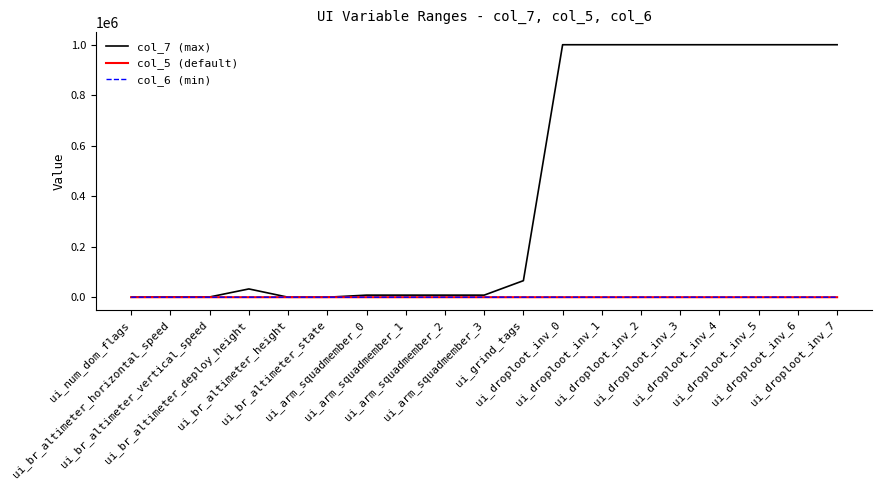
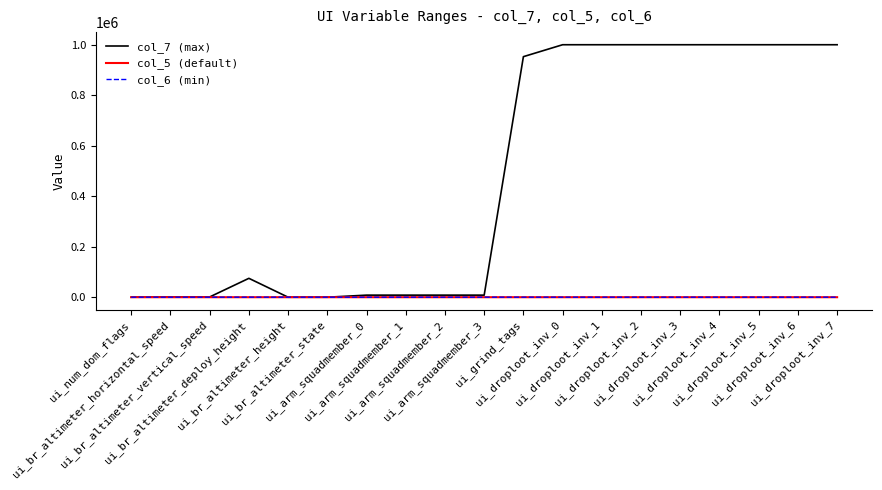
col_7 (max), ui_br_altimeter_deploy_height: 30000 -> 70000
col_7 (max), ui_grind_tags: 70000 -> 950000
